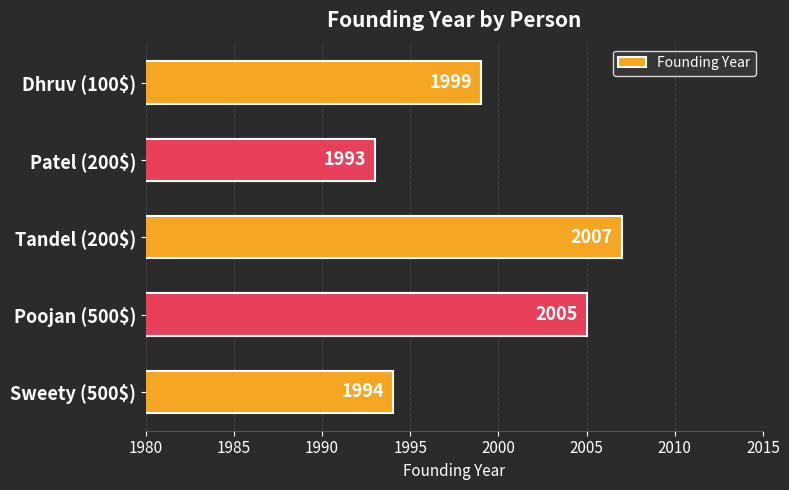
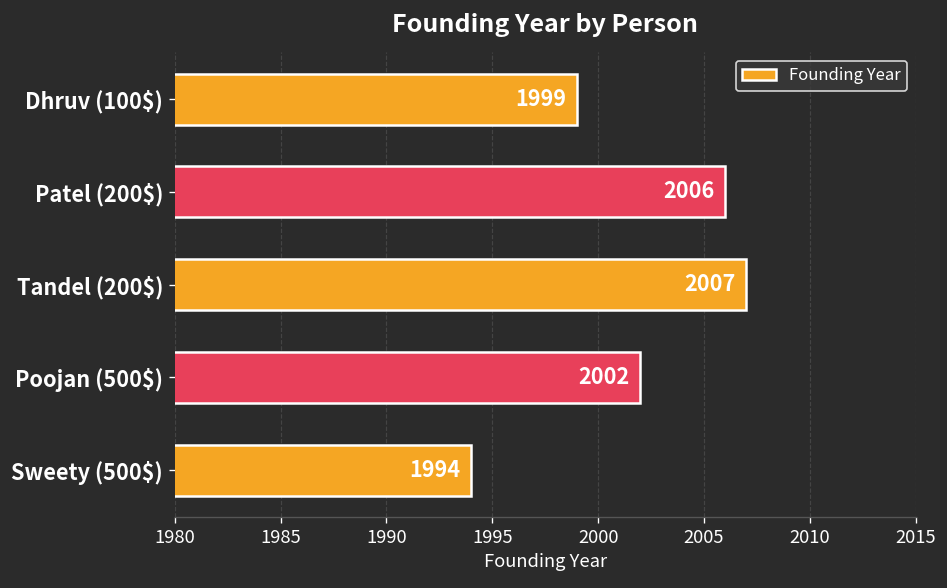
Patel (200$): 1993 -> 2006
Poojan (500$): 2005 -> 2002
